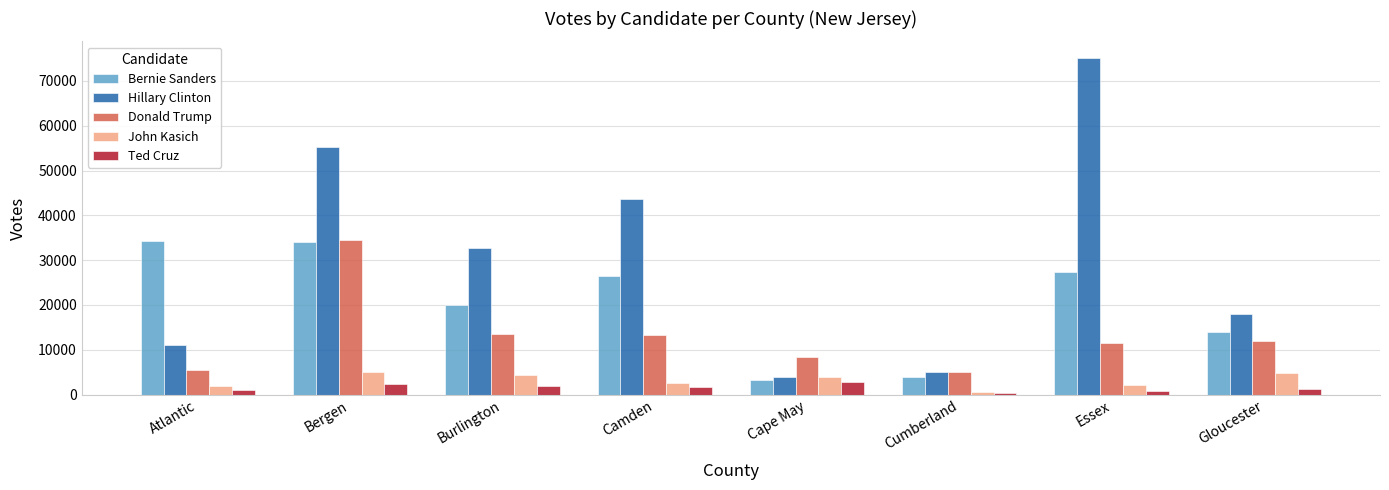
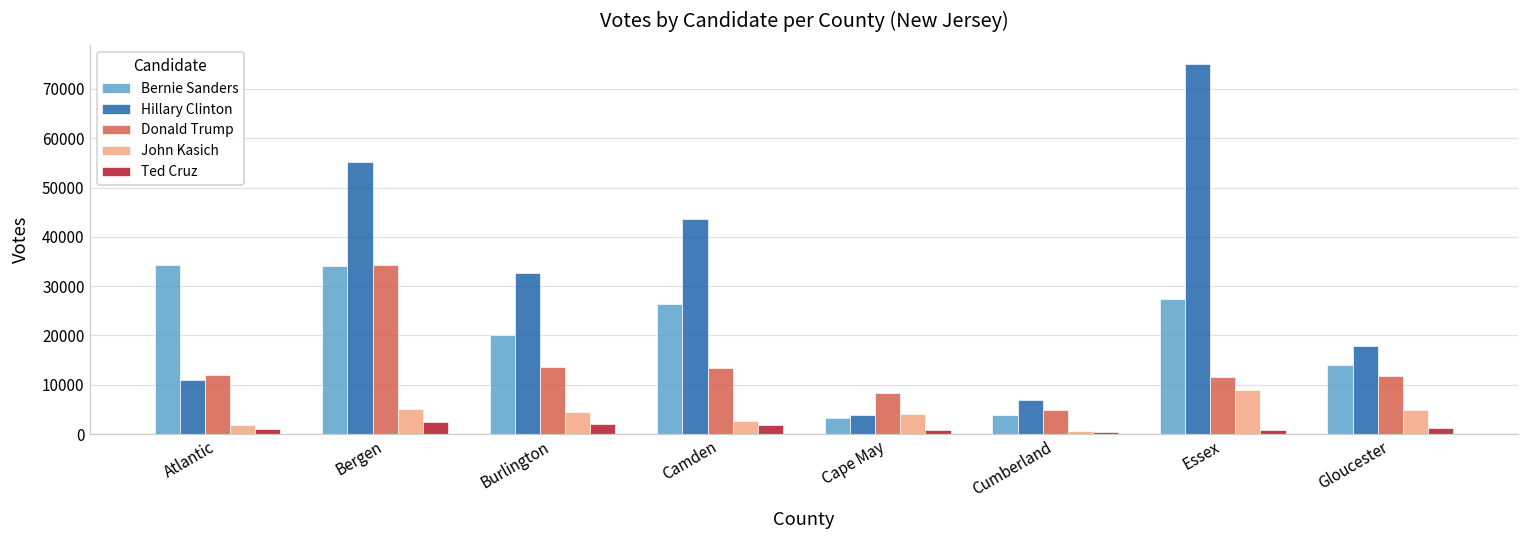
Donald Trump, Atlantic: 6000 -> 12000
Ted Cruz, Cape May: 3000 -> 1000
Hillary Clinton, Cumberland: 5000 -> 7000
John Kasich, Essex: 2000 -> 9000
